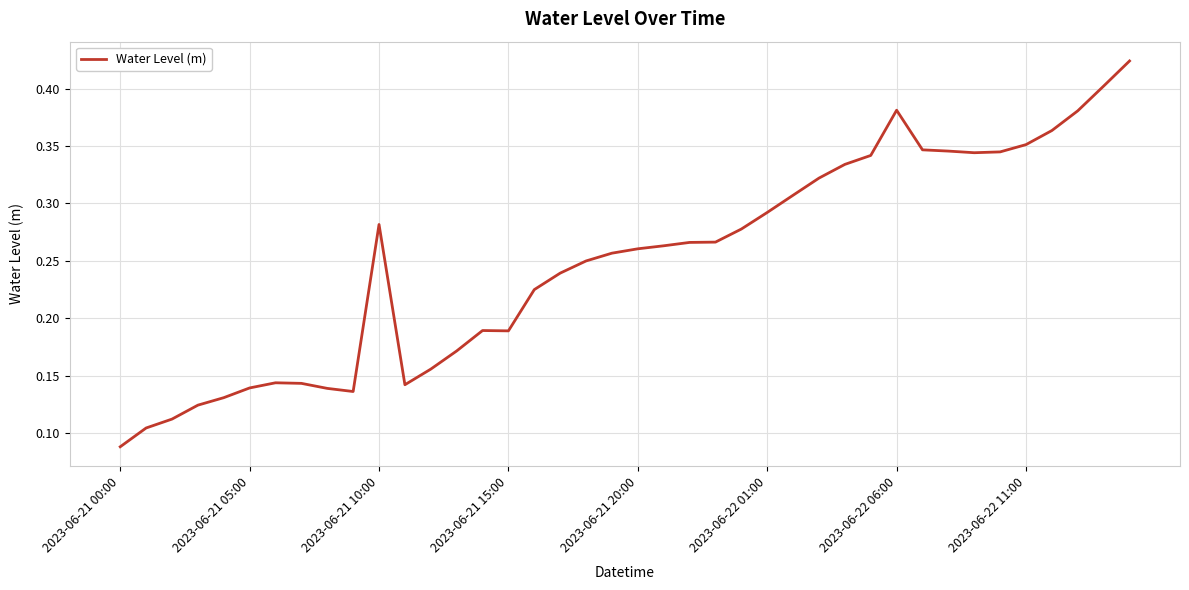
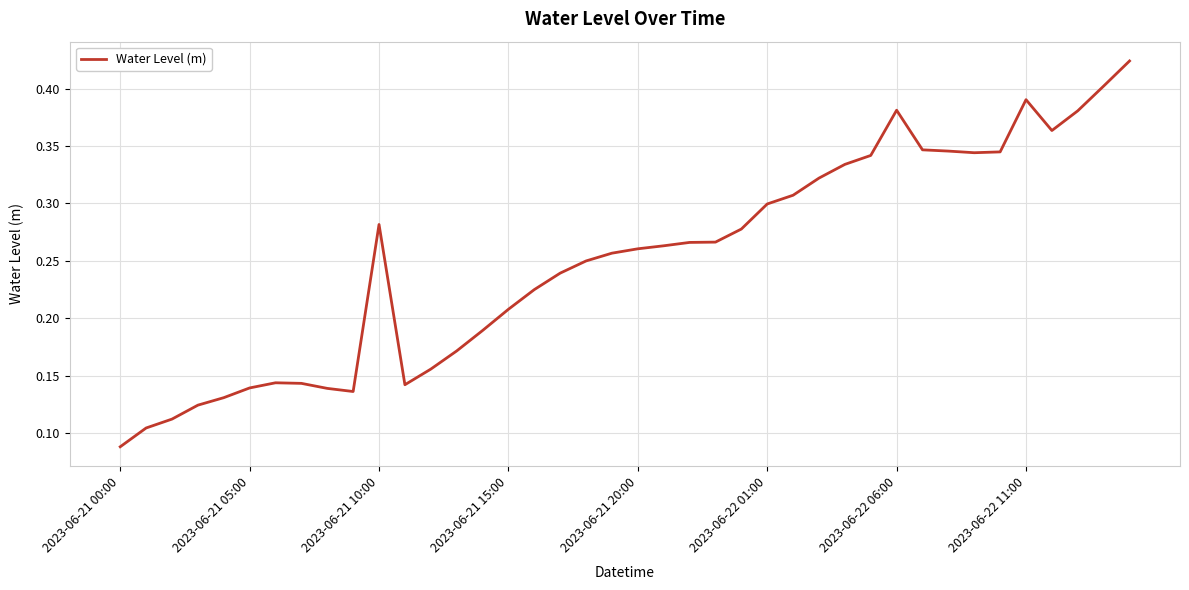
2023-06-21 15:00: 0.189 -> 0.208
2023-06-22 01:00: 0.292 -> 0.300
2023-06-22 11:00: 0.351 -> 0.390
